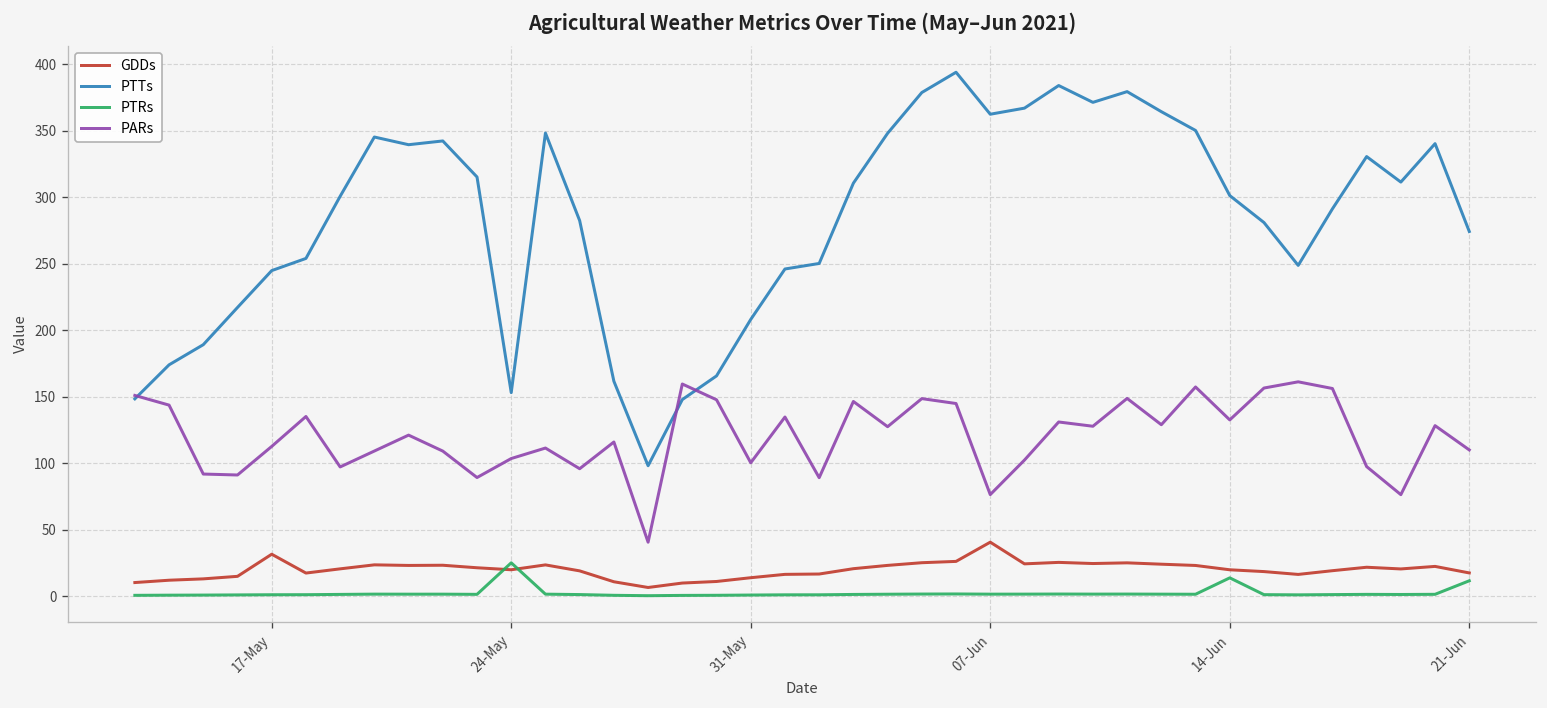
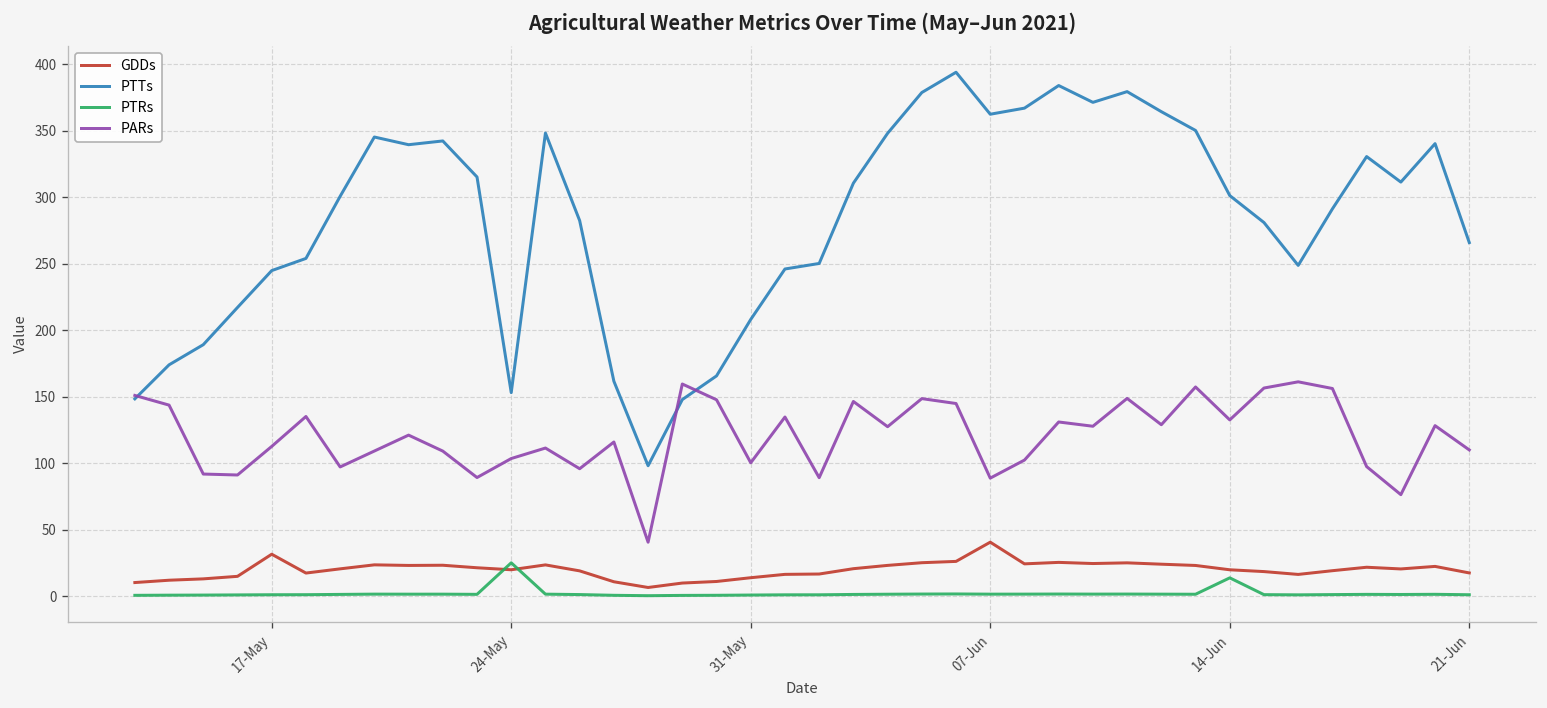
PARs, 07-Jun: 76 -> 89
PTTs, 21-Jun: 274 -> 266
PTRs, 21-Jun: 12 -> 1
